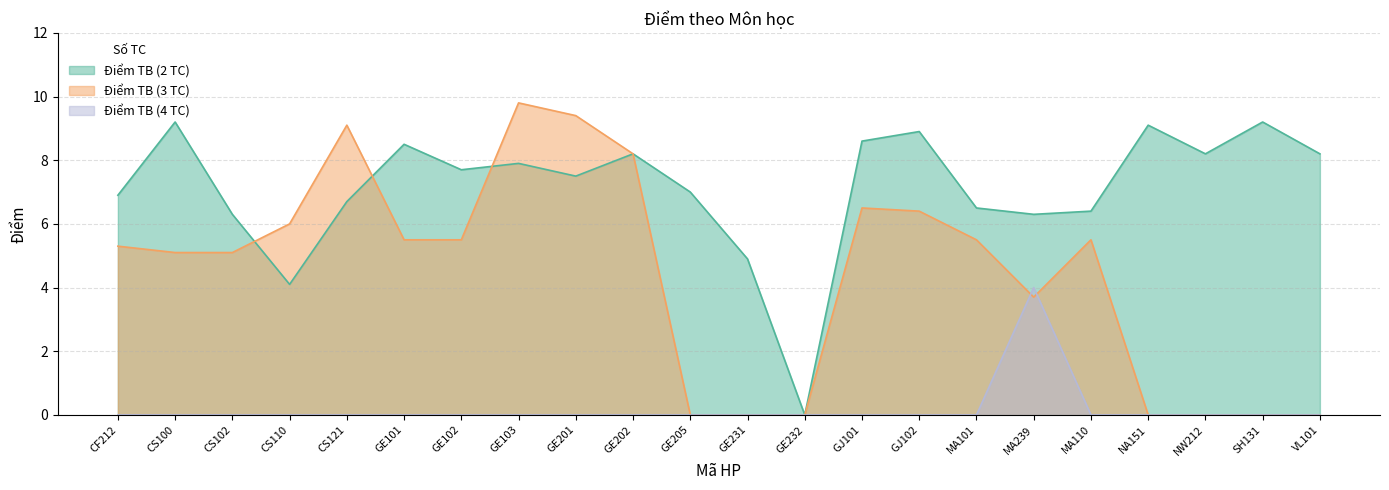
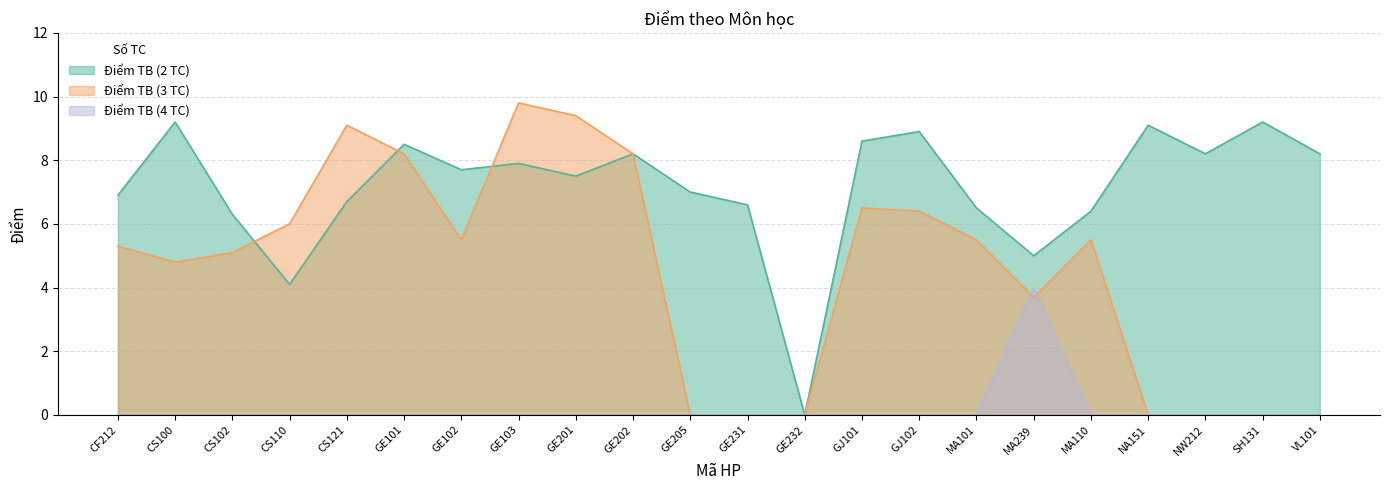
Điểm TB (3 TC), CS100: 5.1 -> 4.8
Điểm TB (3 TC), GE101: 5.5 -> 8.2
Điểm TB (2 TC), GE231: 4.9 -> 6.6
Điểm TB (2 TC), MA239: 6.3 -> 5.0
